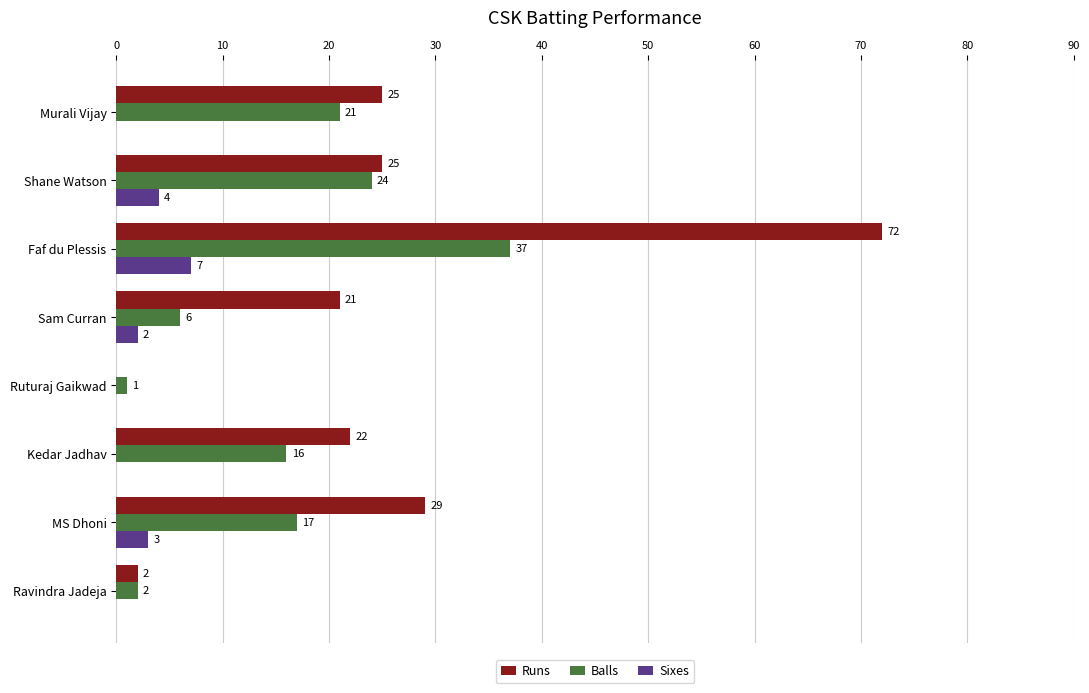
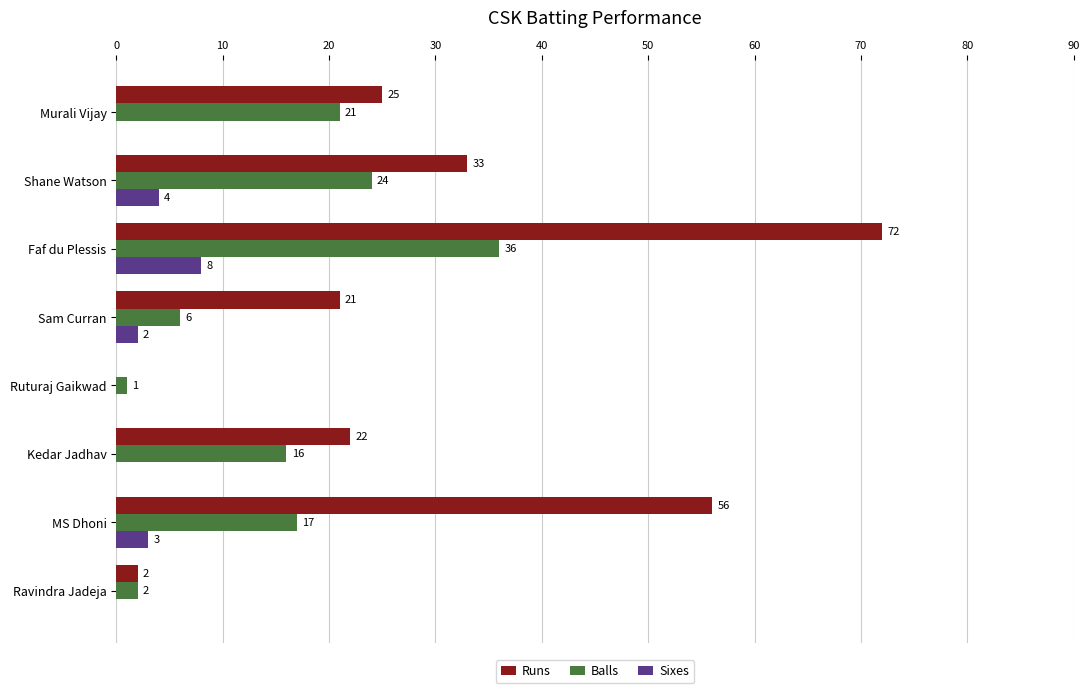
Runs, Shane Watson: 25 -> 33
Balls, Faf du Plessis: 37 -> 36
Sixes, Faf du Plessis: 7 -> 8
Runs, MS Dhoni: 29 -> 56
